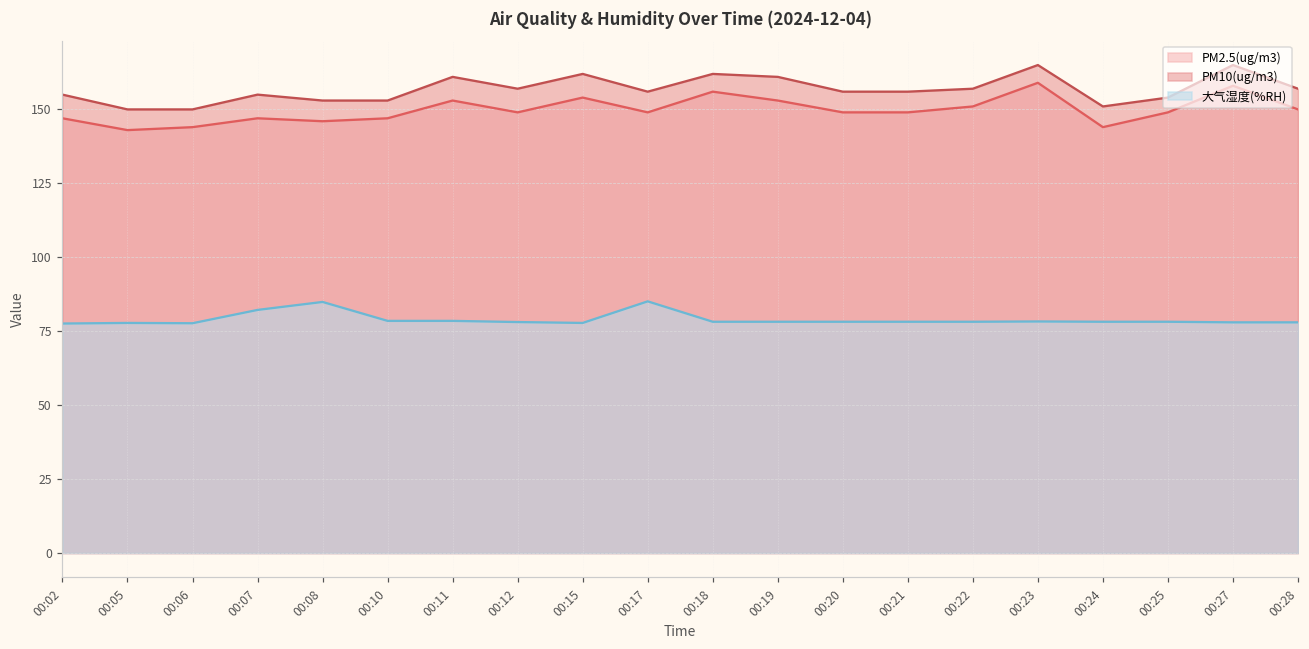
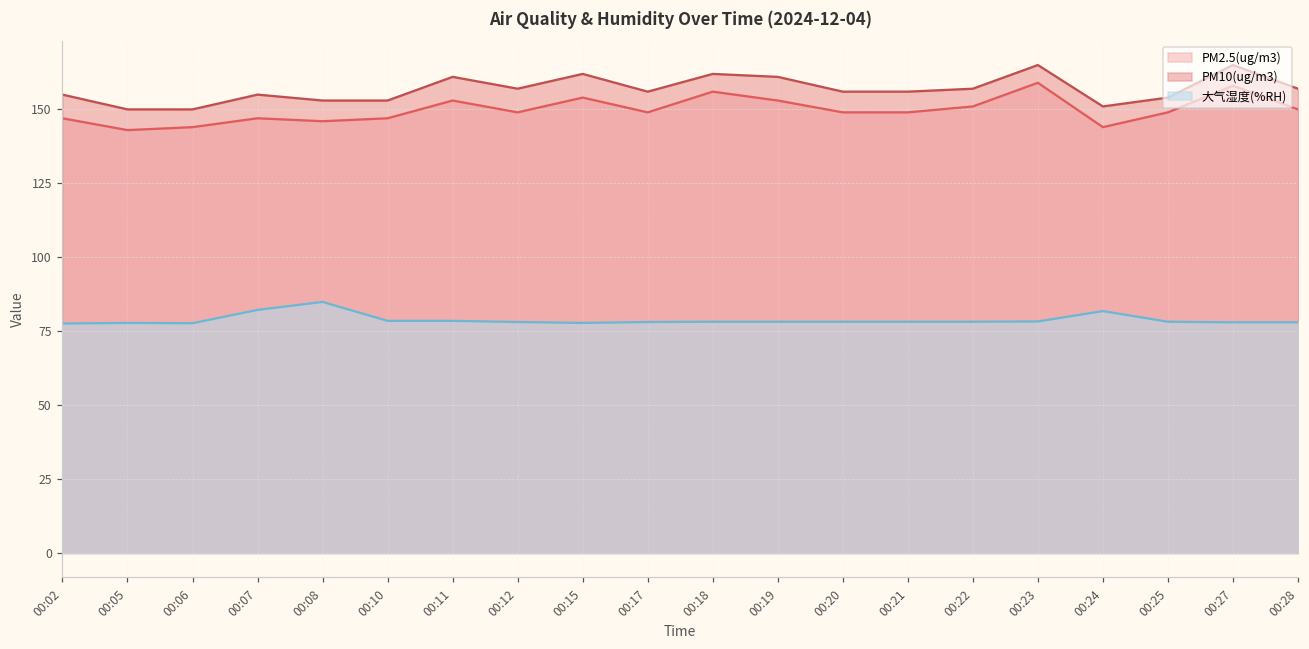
大气湿度(%RH), 00:17: 85 -> 78
大气湿度(%RH), 00:24: 78 -> 82
